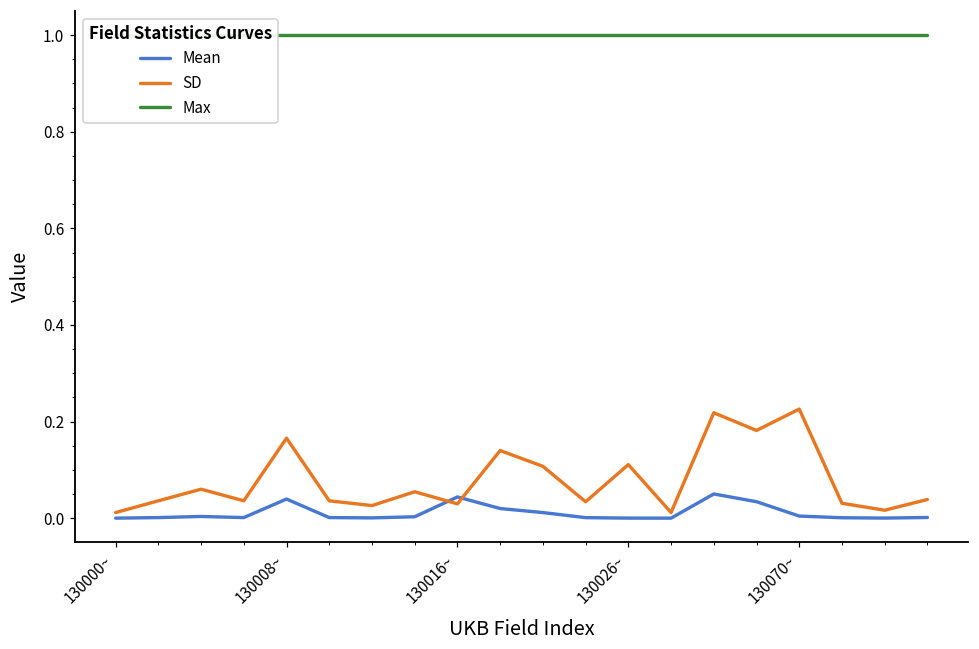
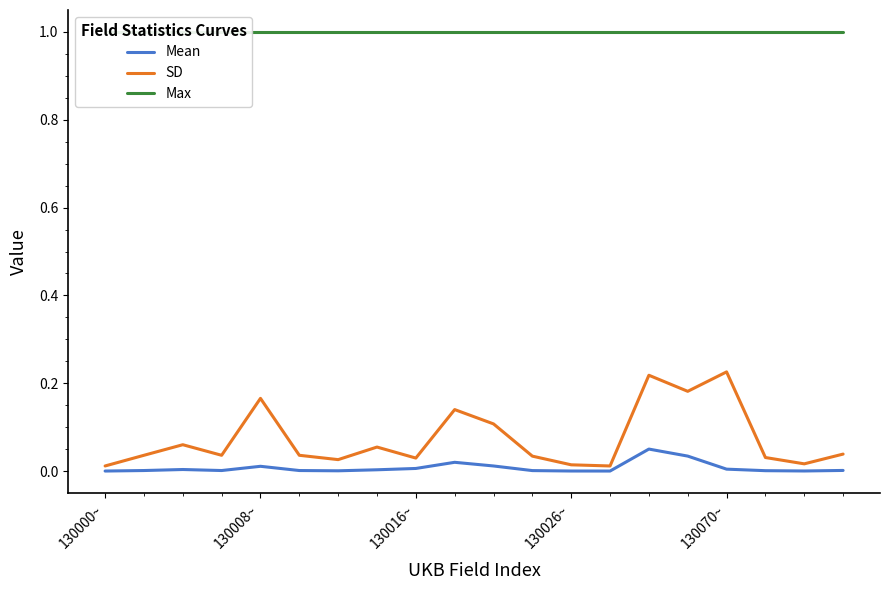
Mean, 130008~: 0.04 -> 0.01
Mean, 130016~: 0.04 -> 0.01
SD, 130026~: 0.11 -> 0.01
